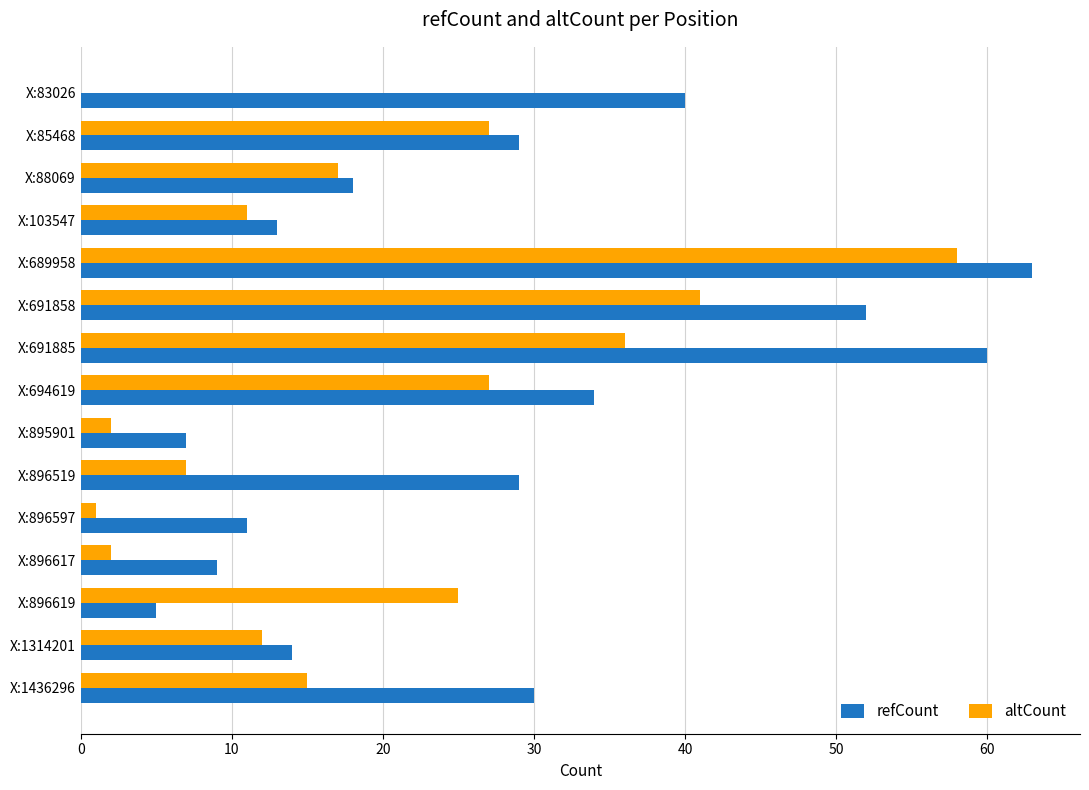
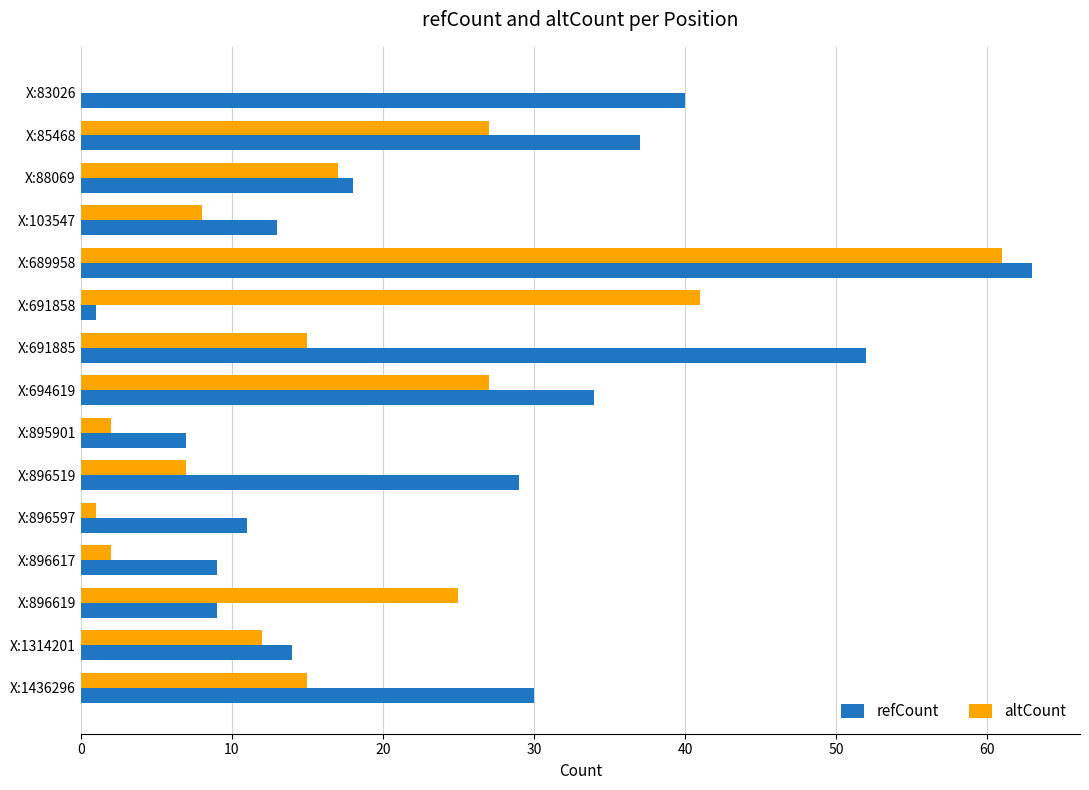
refCount, X:85468: 29 -> 37
altCount, X:103547: 11 -> 8
altCount, X:689958: 58 -> 61
refCount, X:691858: 52 -> 1
altCount, X:691885: 36 -> 15
refCount, X:691885: 60 -> 52
refCount, X:896619: 5 -> 9
